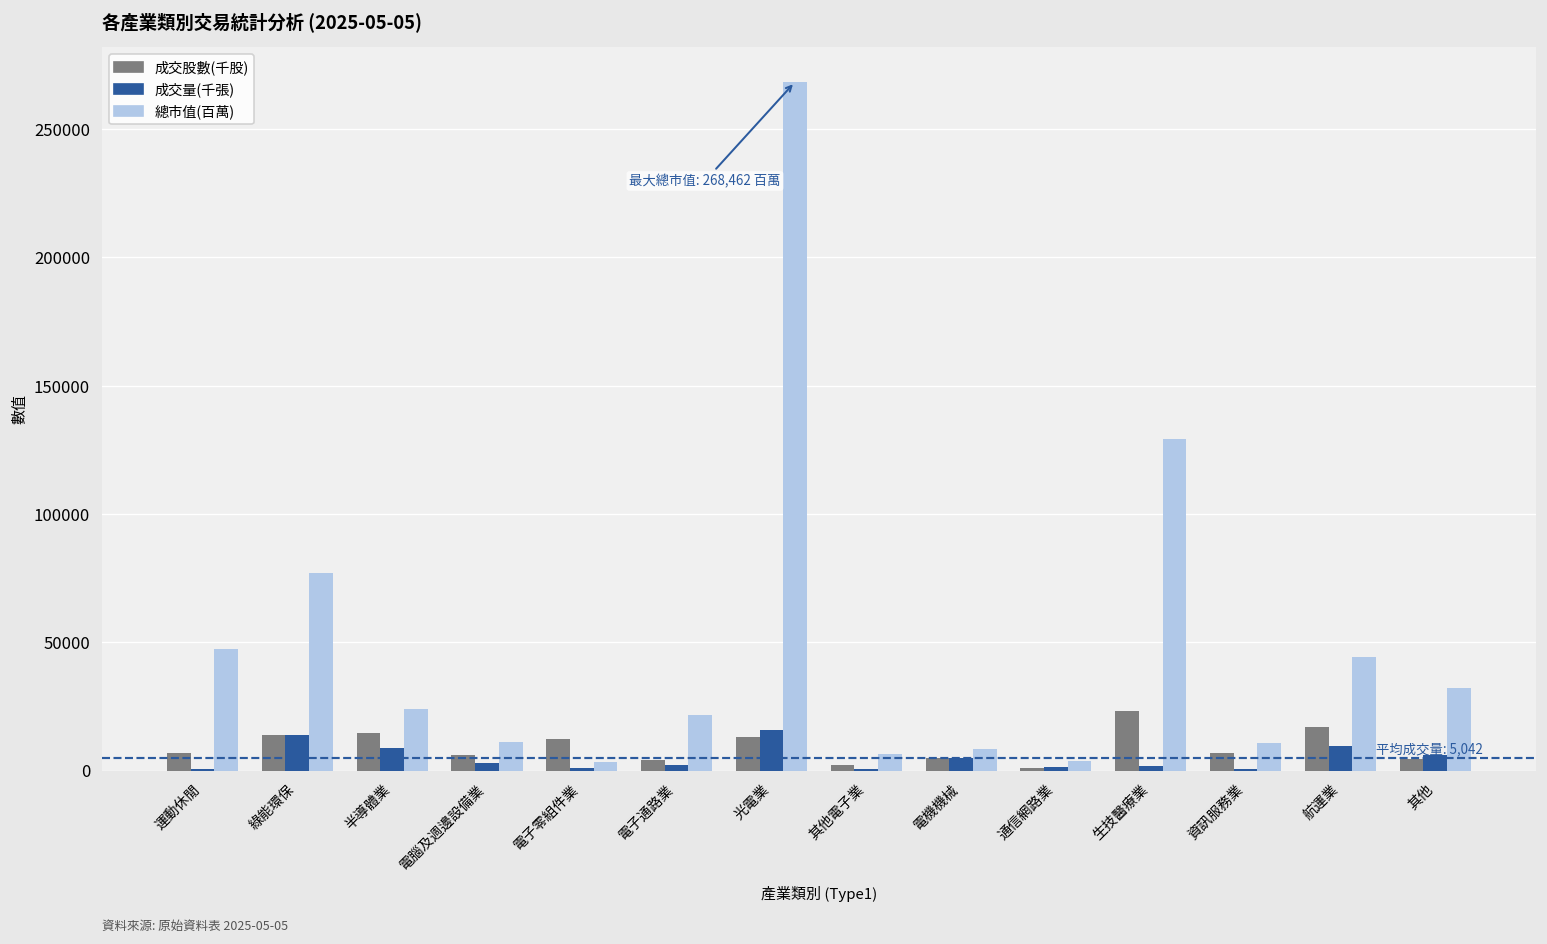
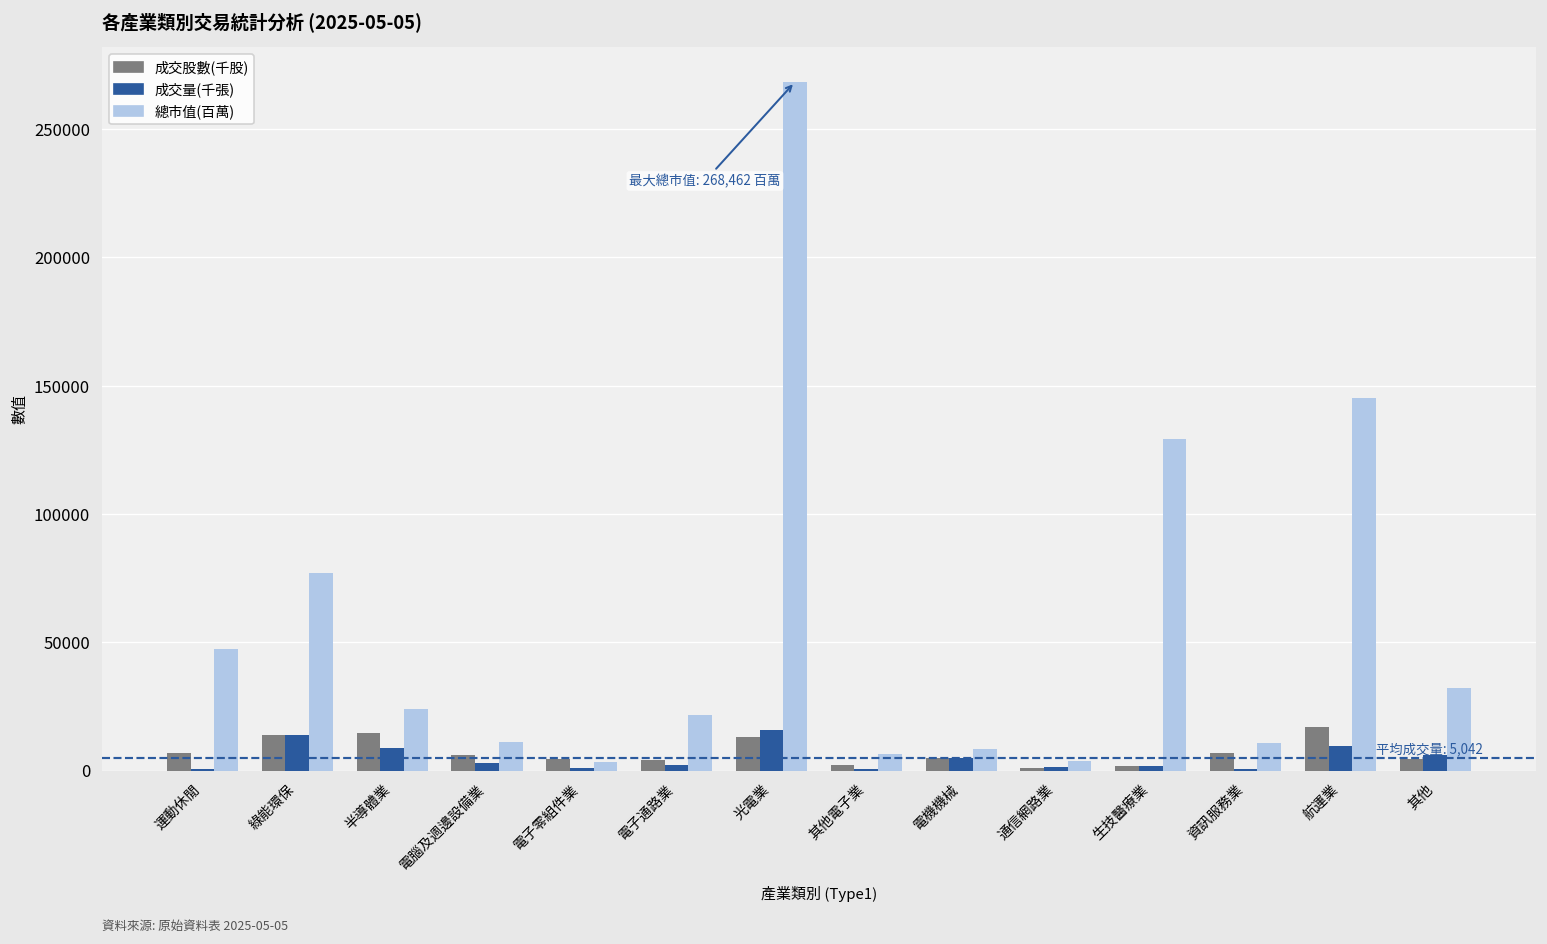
成交股數(千股), 電子零組件業: 12000 -> 5000
成交股數(千股), 生技醫療業: 23000 -> 2000
總市值(百萬), 航運業: 44000 -> 145000
